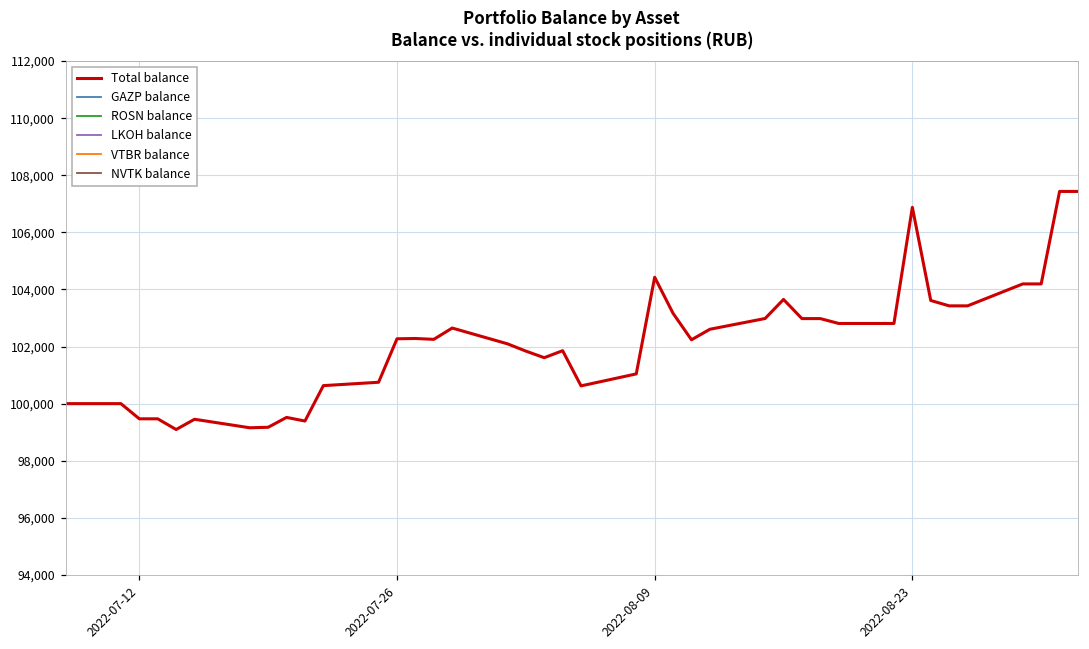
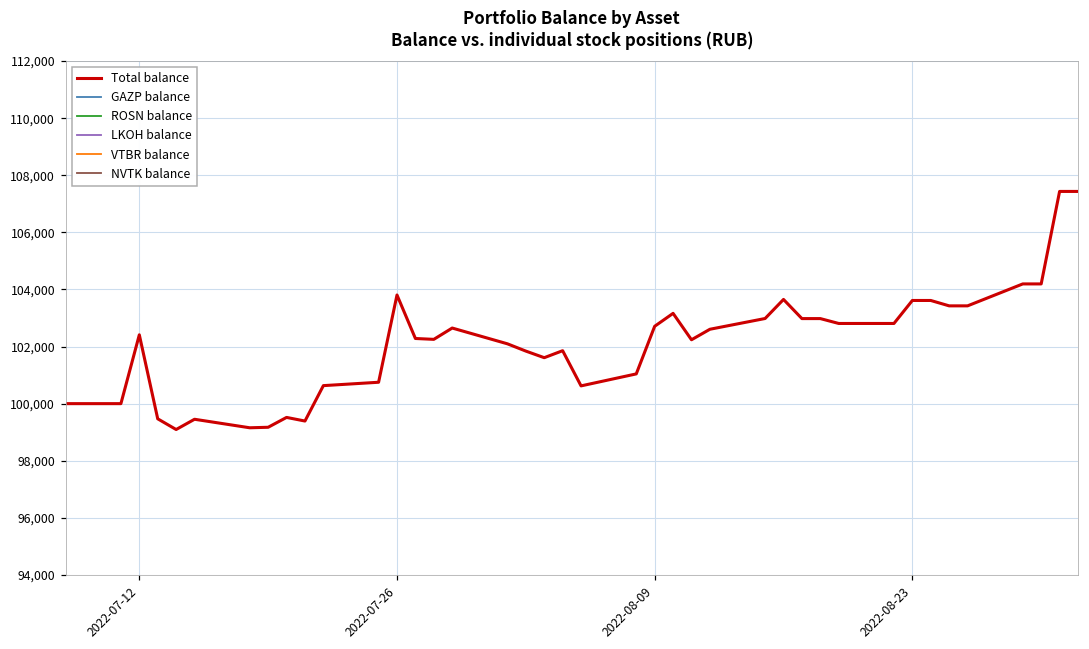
Total balance, 2022-07-12: 99,500 -> 102,400
Total balance, 2022-07-26: 102,300 -> 103,800
Total balance, 2022-08-09: 104,400 -> 102,700
Total balance, 2022-08-23: 106,900 -> 103,600
